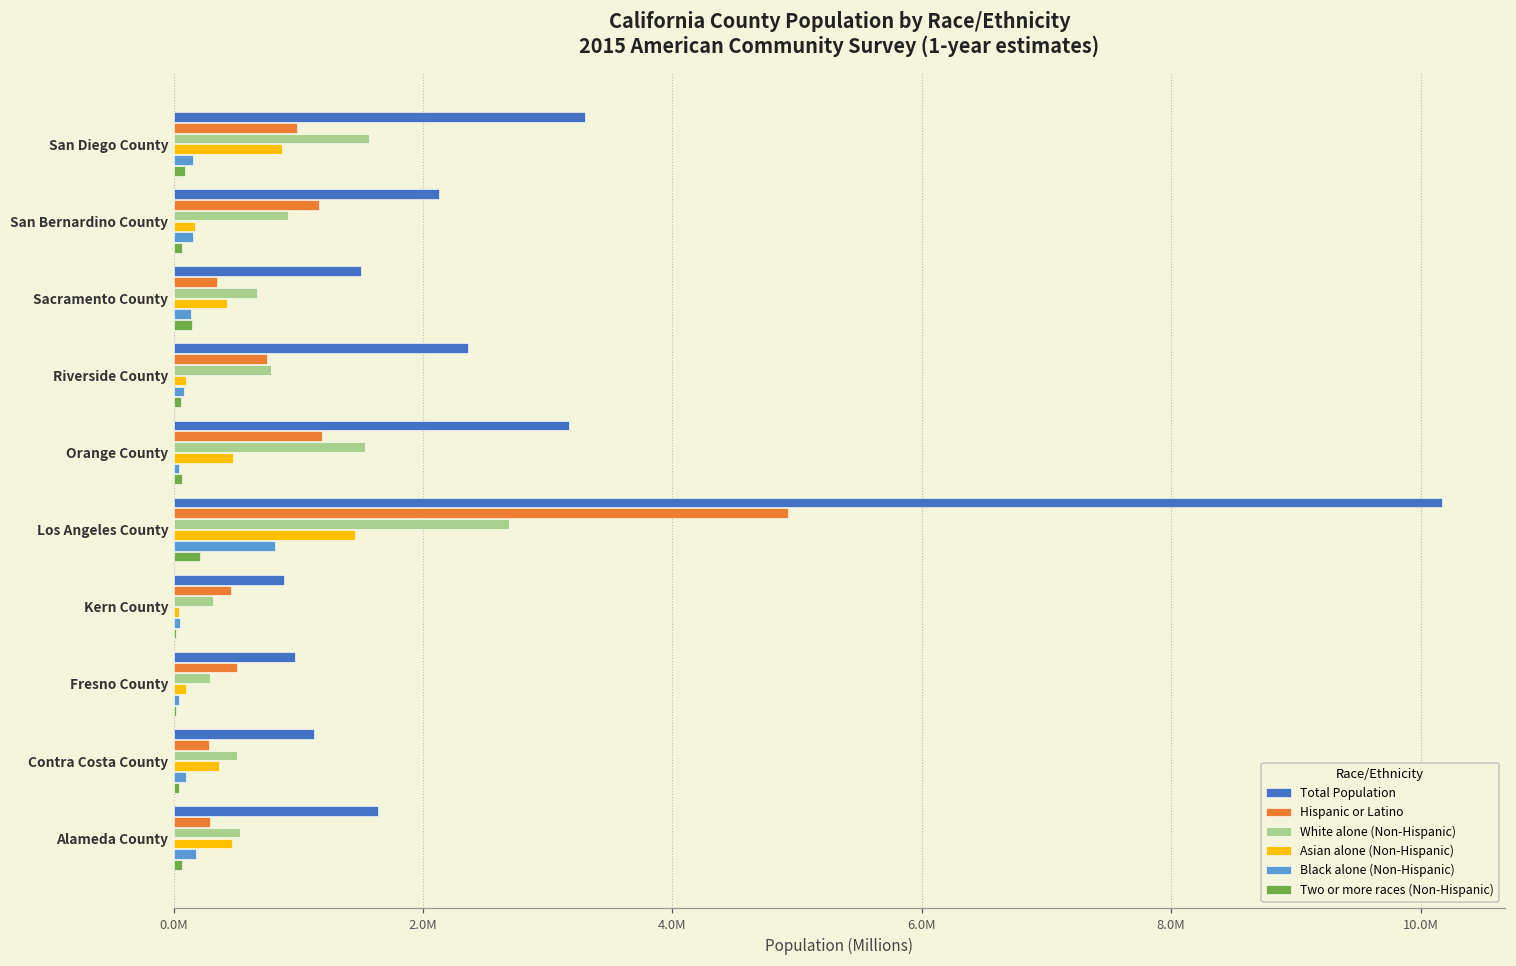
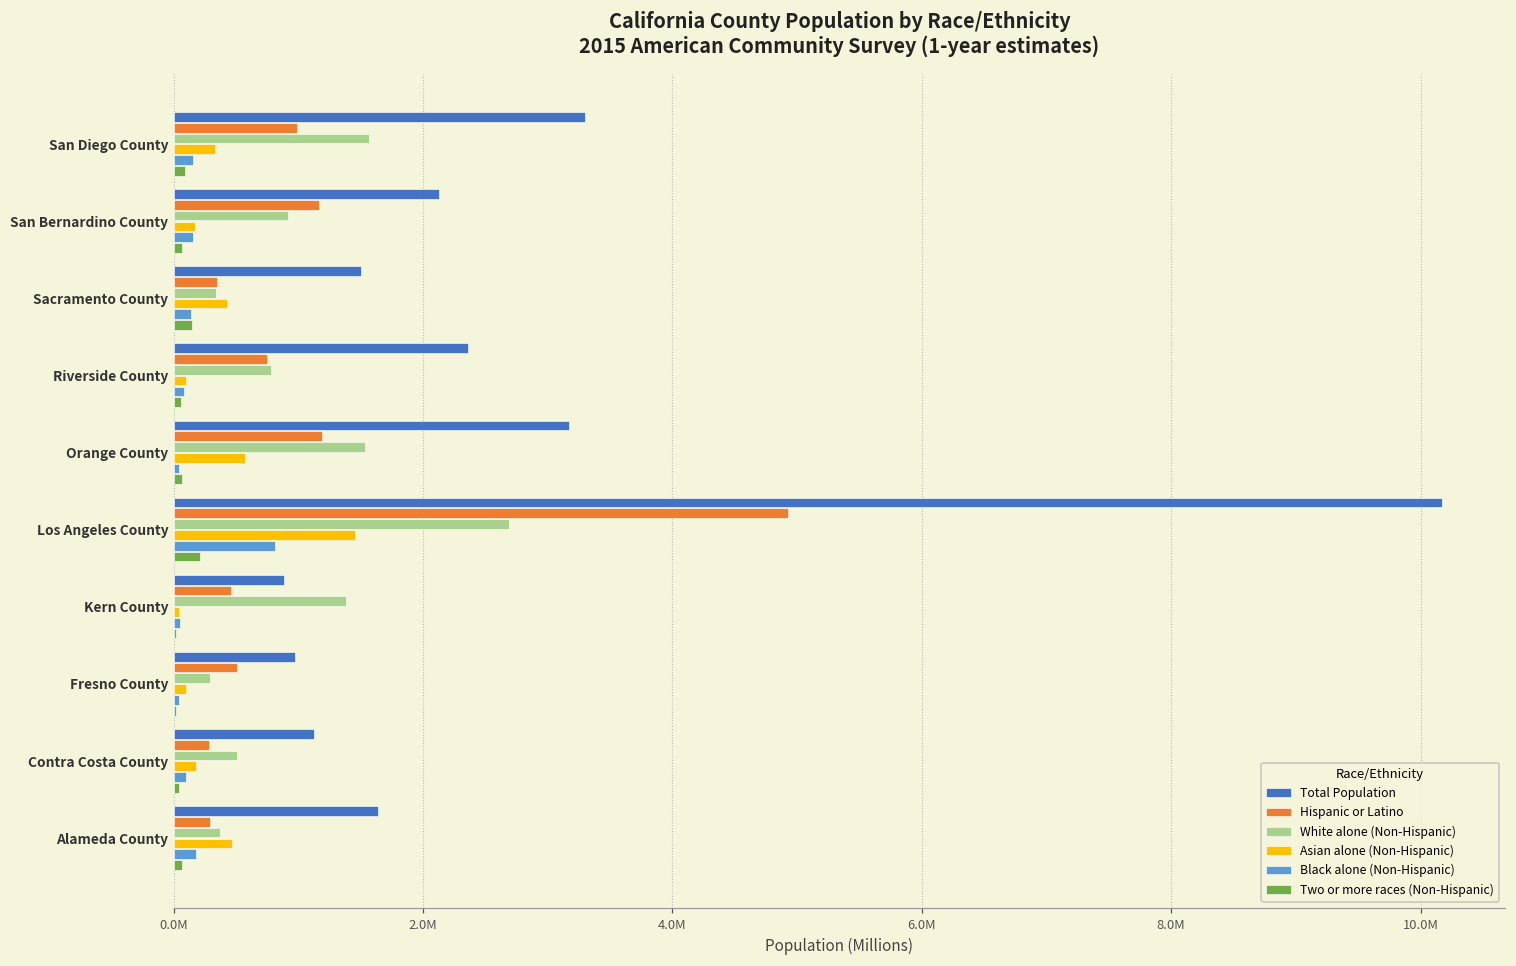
Asian alone (Non-Hispanic), San Diego County: 870000 -> 330000
White alone (Non-Hispanic), Sacramento County: 670000 -> 340000
Asian alone (Non-Hispanic), Orange County: 480000 -> 580000
White alone (Non-Hispanic), Kern County: 310000 -> 1390000
Asian alone (Non-Hispanic), Contra Costa County: 370000 -> 180000
White alone (Non-Hispanic), Alameda County: 530000 -> 370000
